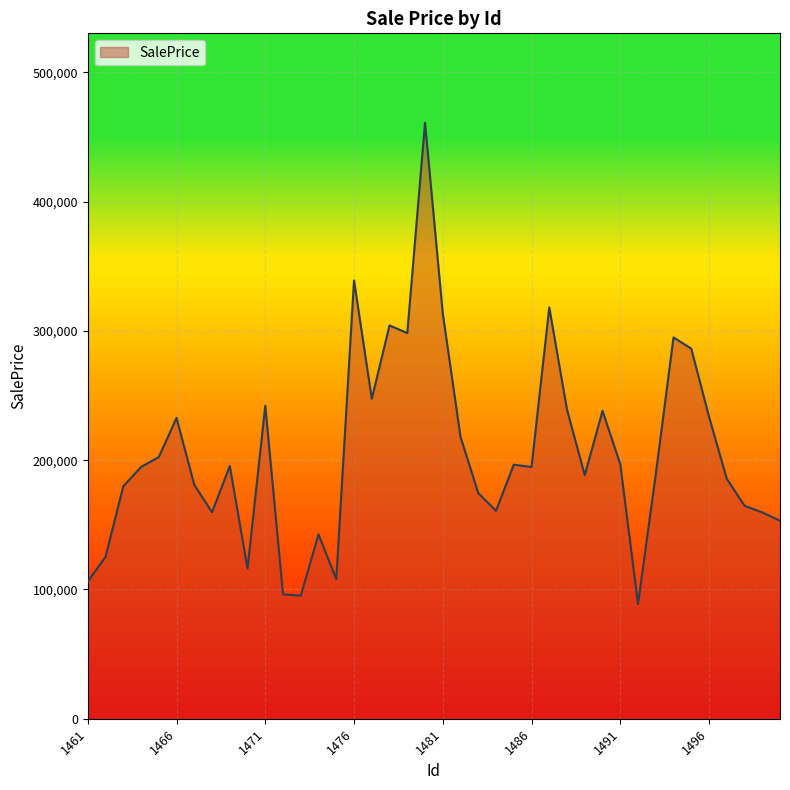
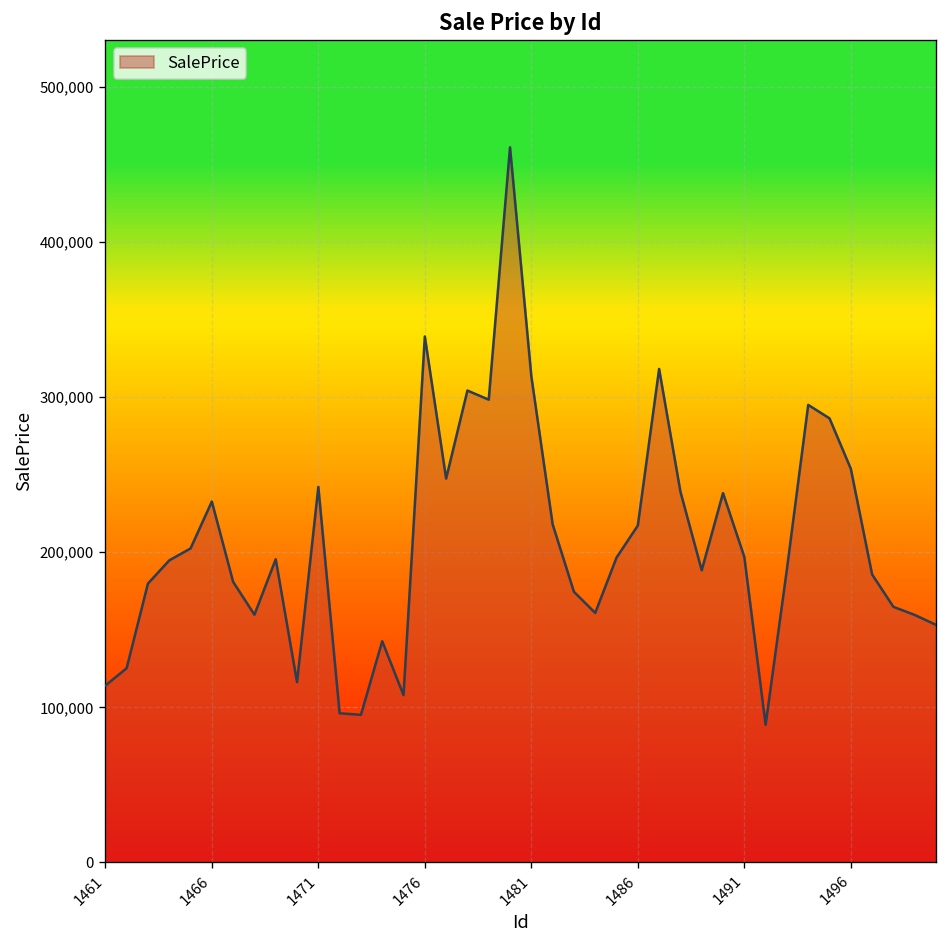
1461: 106,000 -> 114,000
1486: 195,000 -> 217,000
1496: 234,000 -> 254,000
